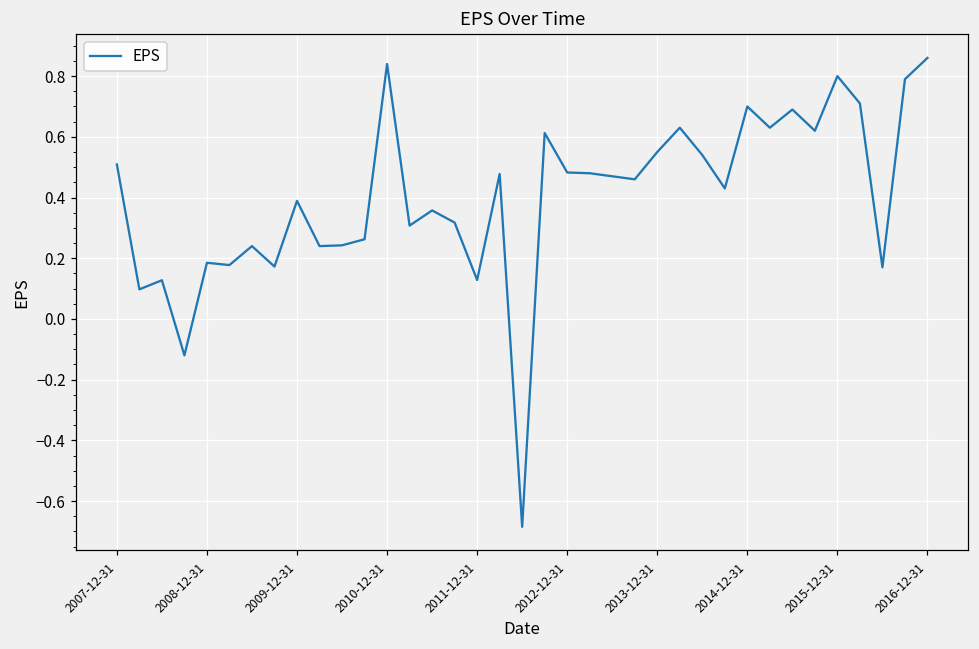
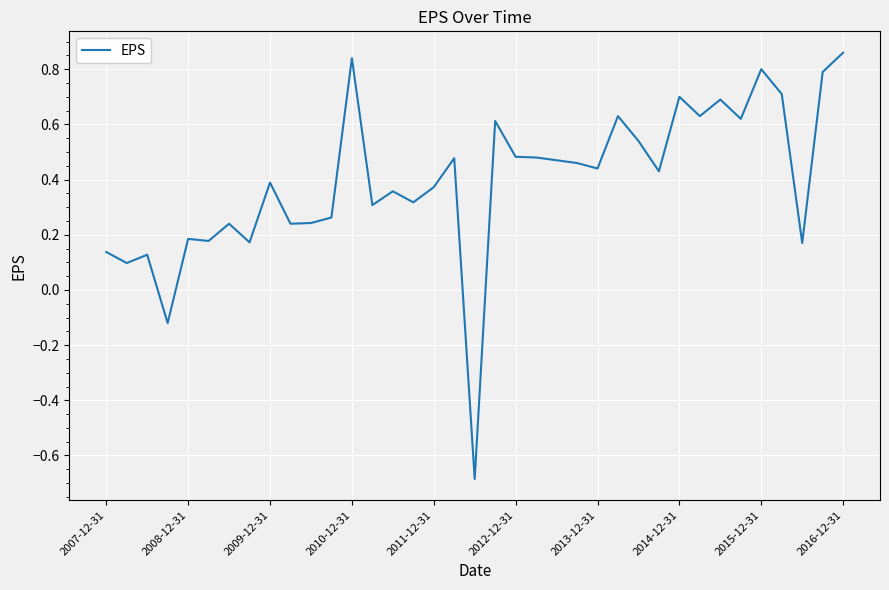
2007-12-31: 0.51 -> 0.14
2011-12-31: 0.13 -> 0.37
2013-12-31: 0.55 -> 0.44
